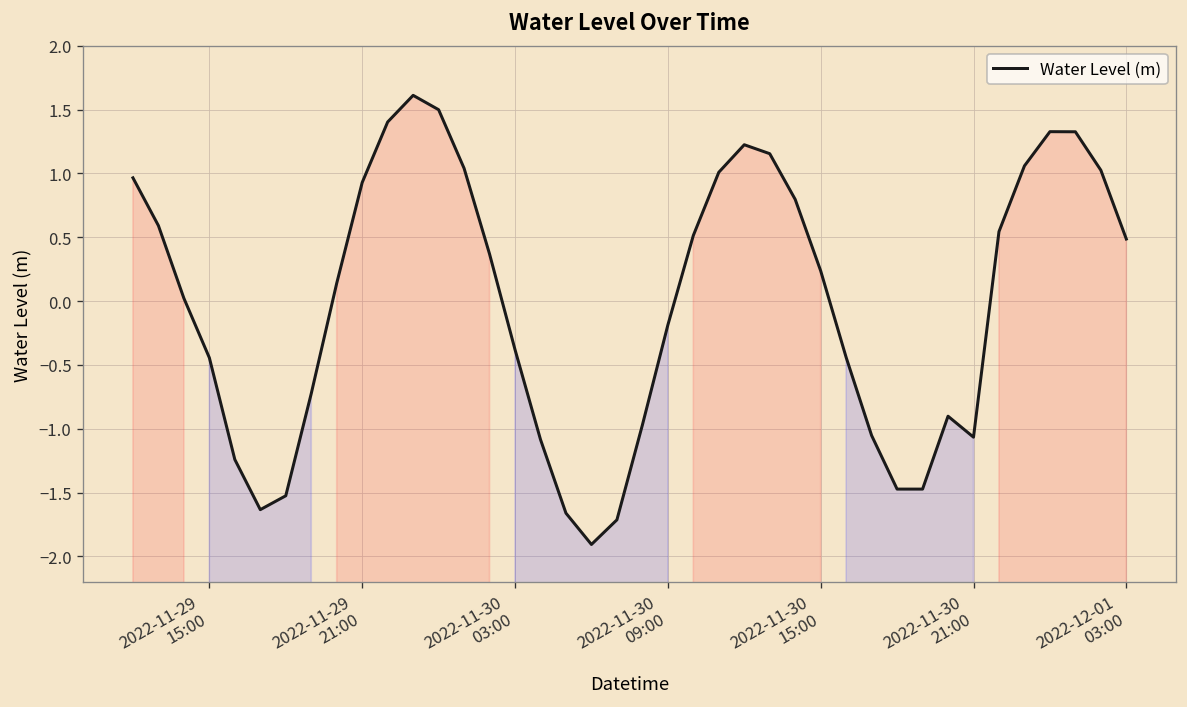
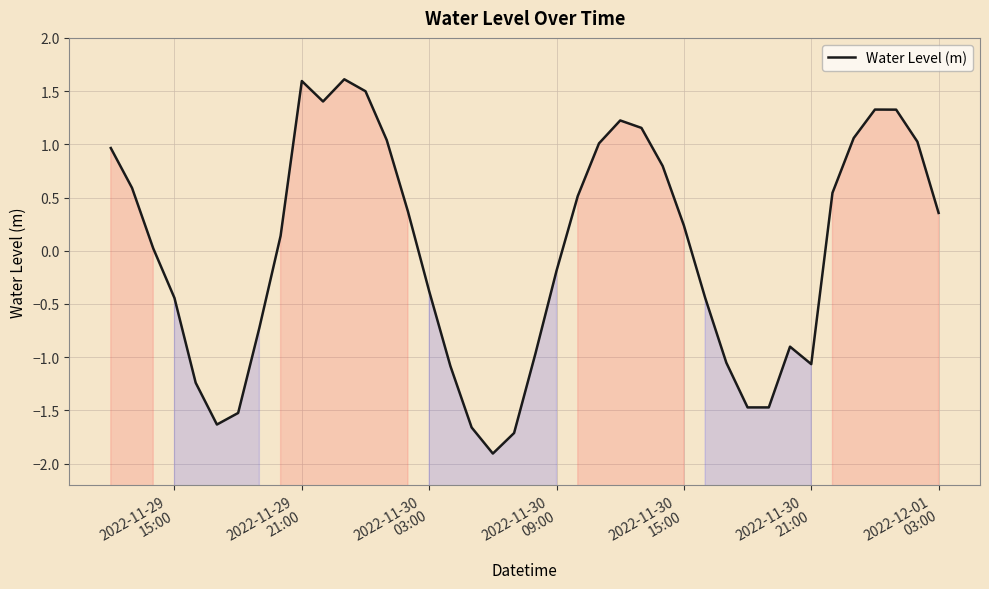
2022-11-29 21:00: 0.93 -> 1.59
2022-12-01 03:00: 0.49 -> 0.35
